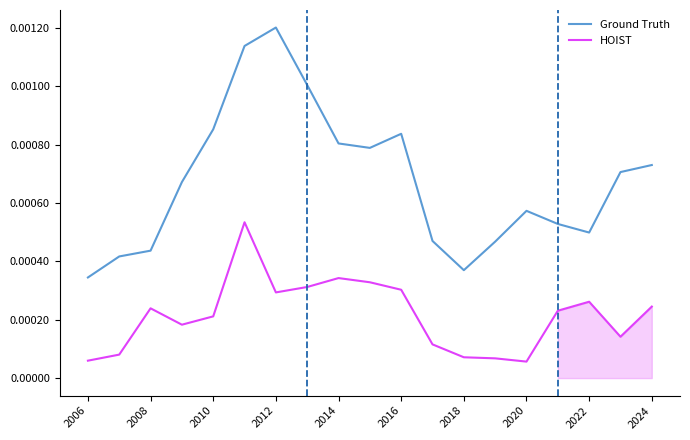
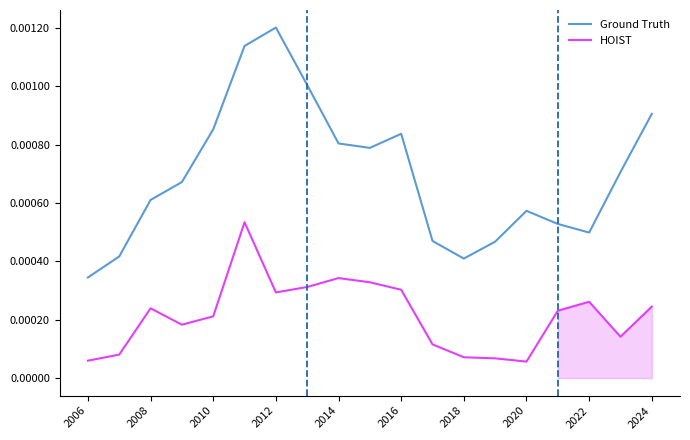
Ground Truth, 2008: 0.00044 -> 0.00061
Ground Truth, 2018: 0.00037 -> 0.00041
Ground Truth, 2024: 0.00073 -> 0.00091
